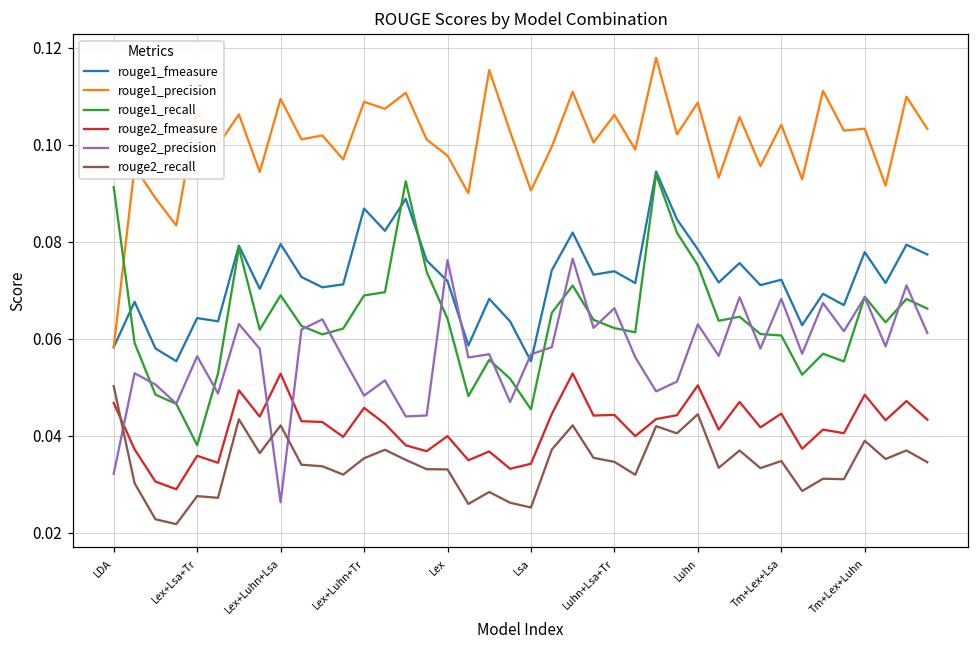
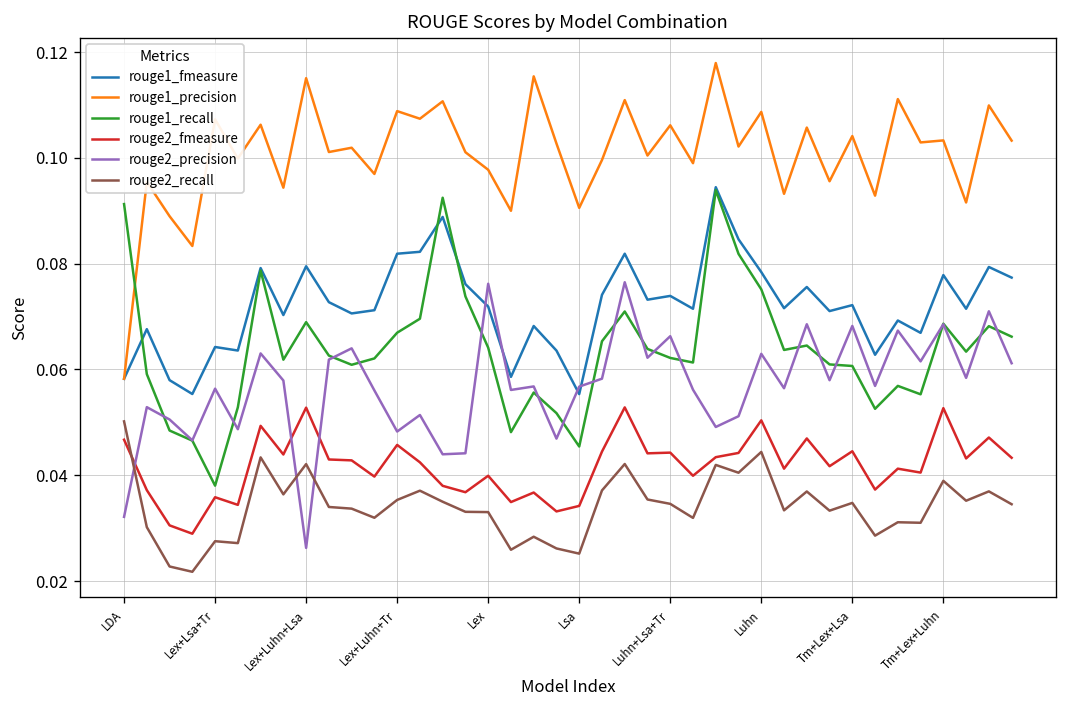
rouge1_precision, Lex+Luhn+Lsa: 0.109 -> 0.115
rouge1_fmeasure, Lex+Luhn+Tr: 0.087 -> 0.082
rouge1_recall, Lex+Luhn+Tr: 0.069 -> 0.067
rouge2_fmeasure, Tm+Lex+Luhn: 0.048 -> 0.053
